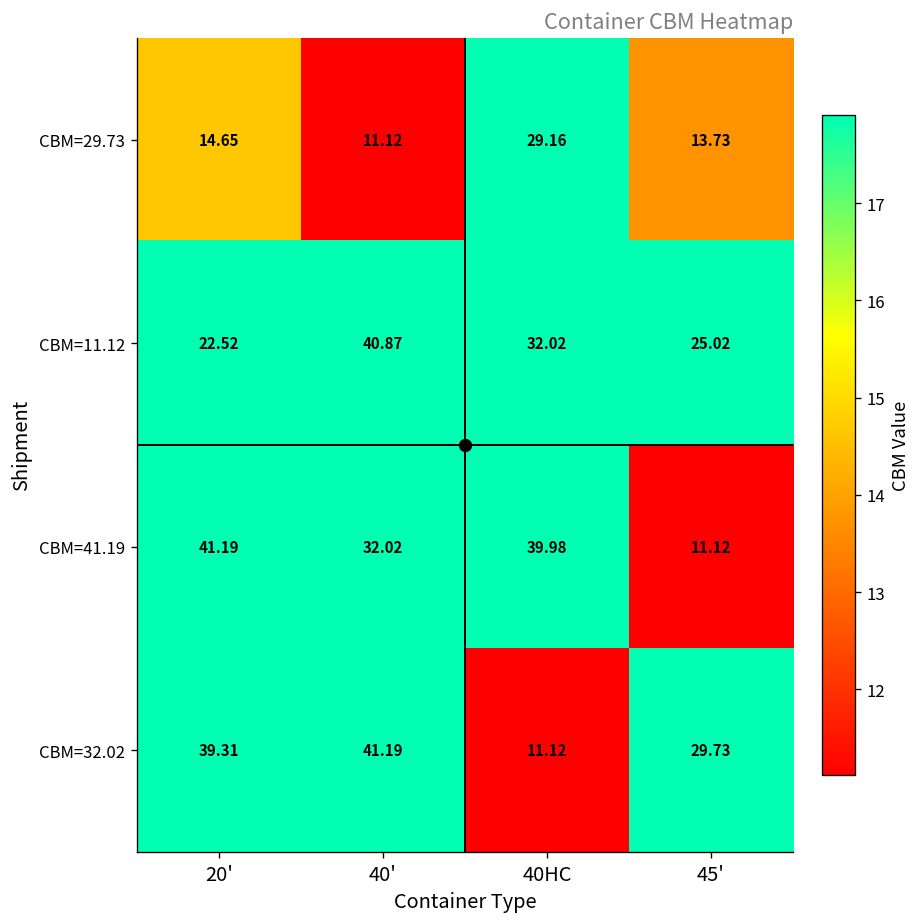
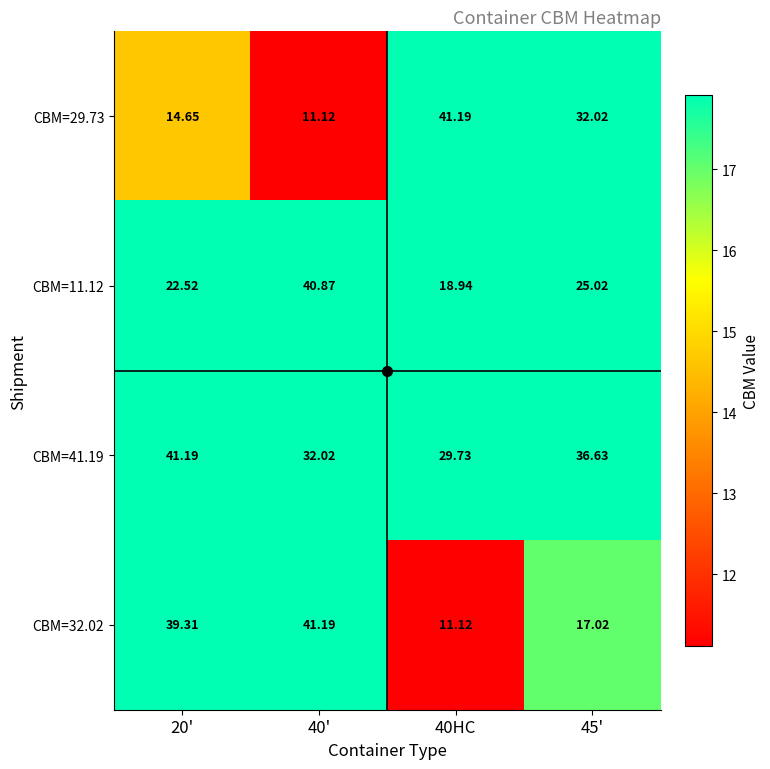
CBM=29.73, 40HC: 29.16 -> 41.19
CBM=29.73, 45': 13.73 -> 32.02
CBM=11.12, 40HC: 32.02 -> 18.94
CBM=41.19, 40HC: 39.98 -> 29.73
CBM=41.19, 45': 11.12 -> 36.63
CBM=32.02, 45': 29.73 -> 17.02
